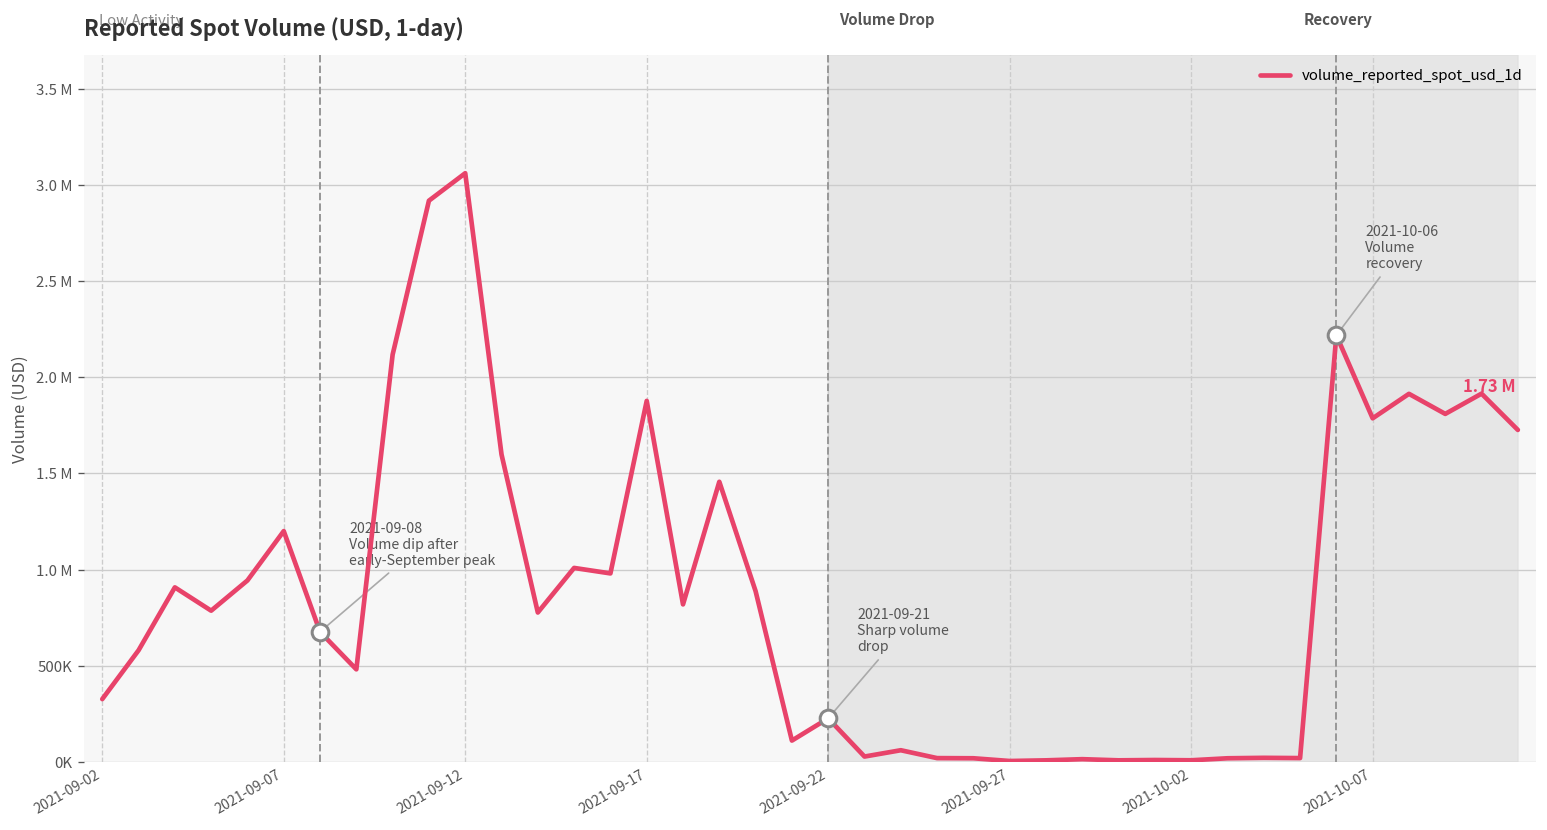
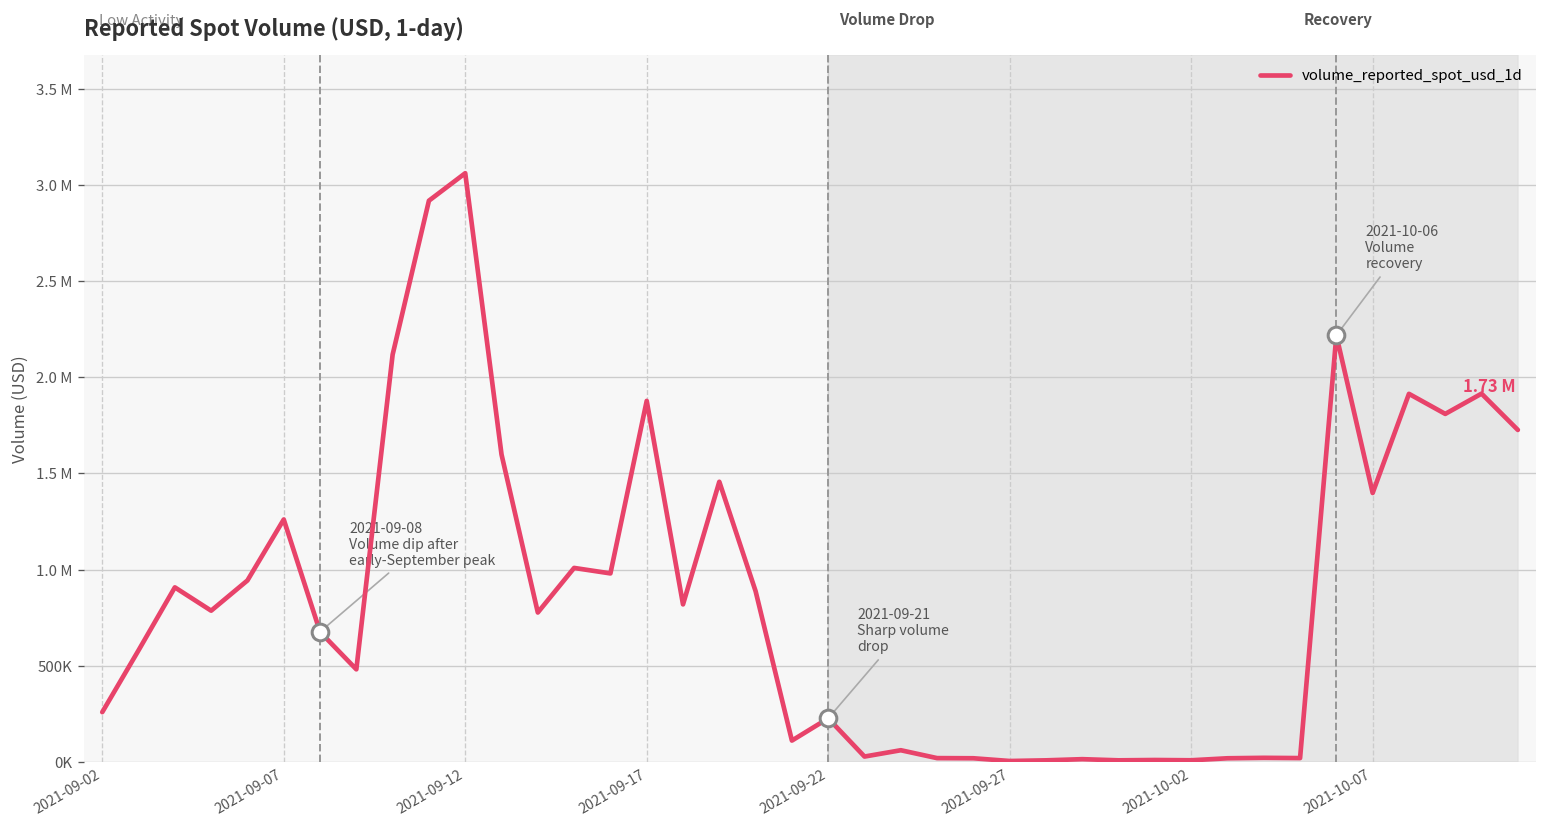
volume_reported_spot_usd_1d, 2021-09-02: 330000 -> 260000
volume_reported_spot_usd_1d, 2021-09-07: 1200000 -> 1260000
volume_reported_spot_usd_1d, 2021-10-07: 1790000 -> 1400000
